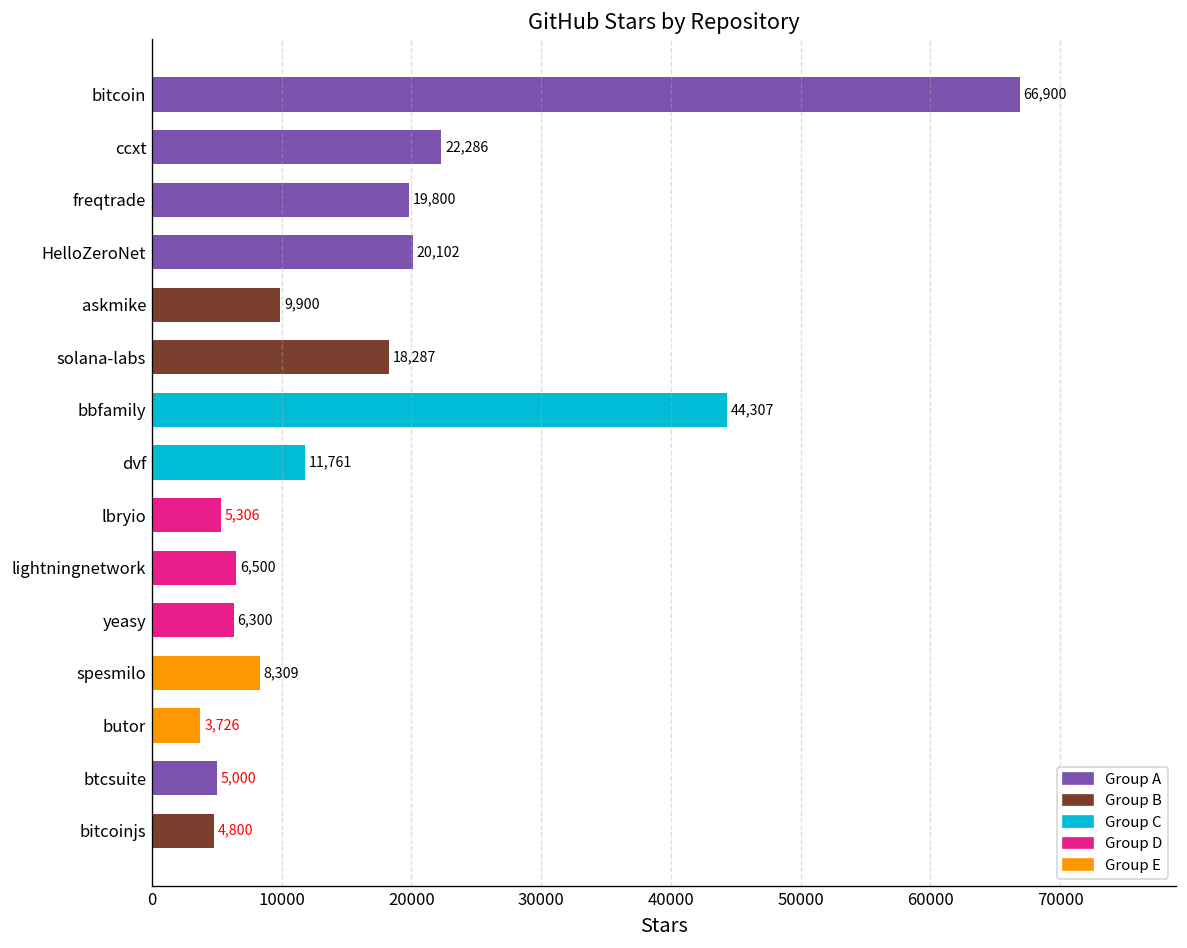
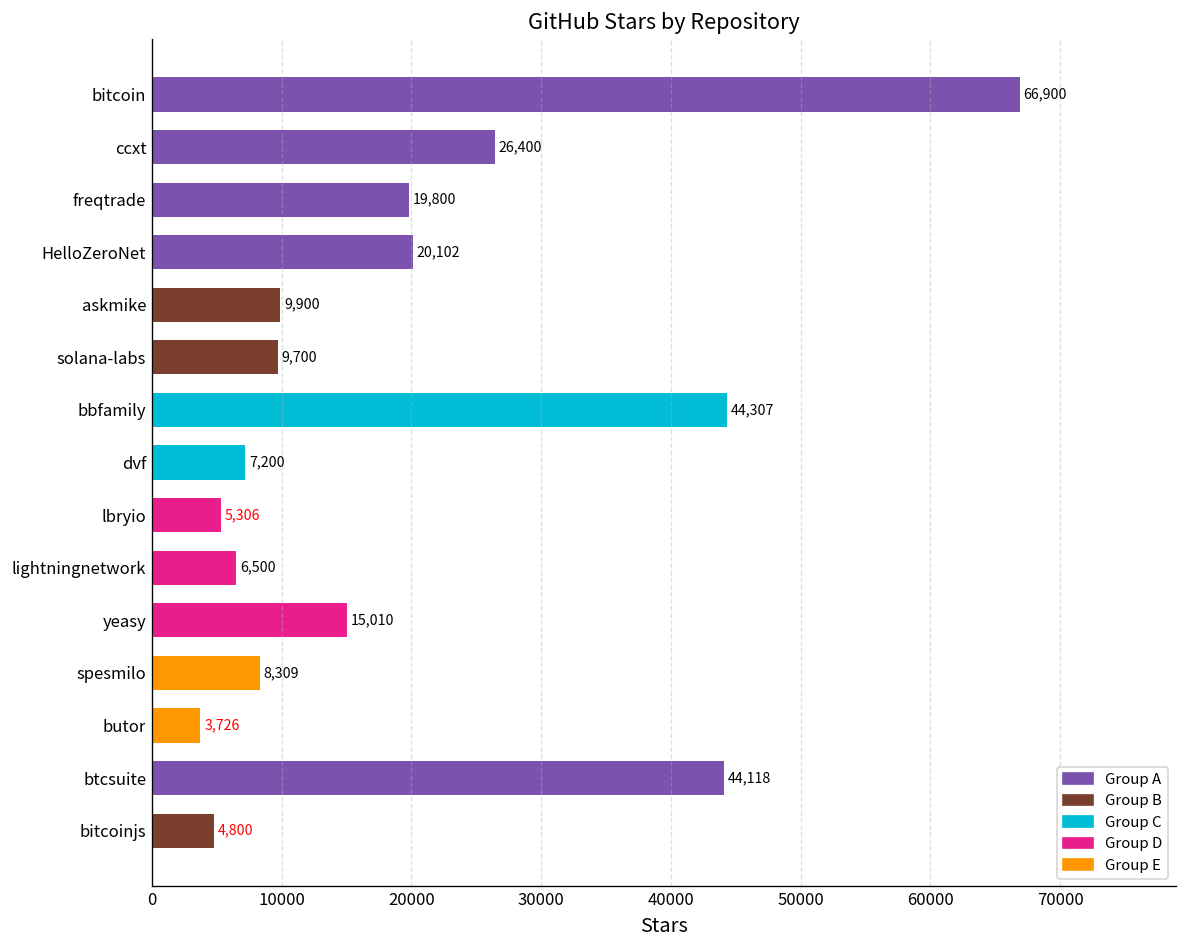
ccxt: 22,286 -> 26,400
solana-labs: 18,287 -> 9,700
dvf: 11,761 -> 7,200
yeasy: 6,300 -> 15,010
btcsuite: 5,000 -> 44,118
